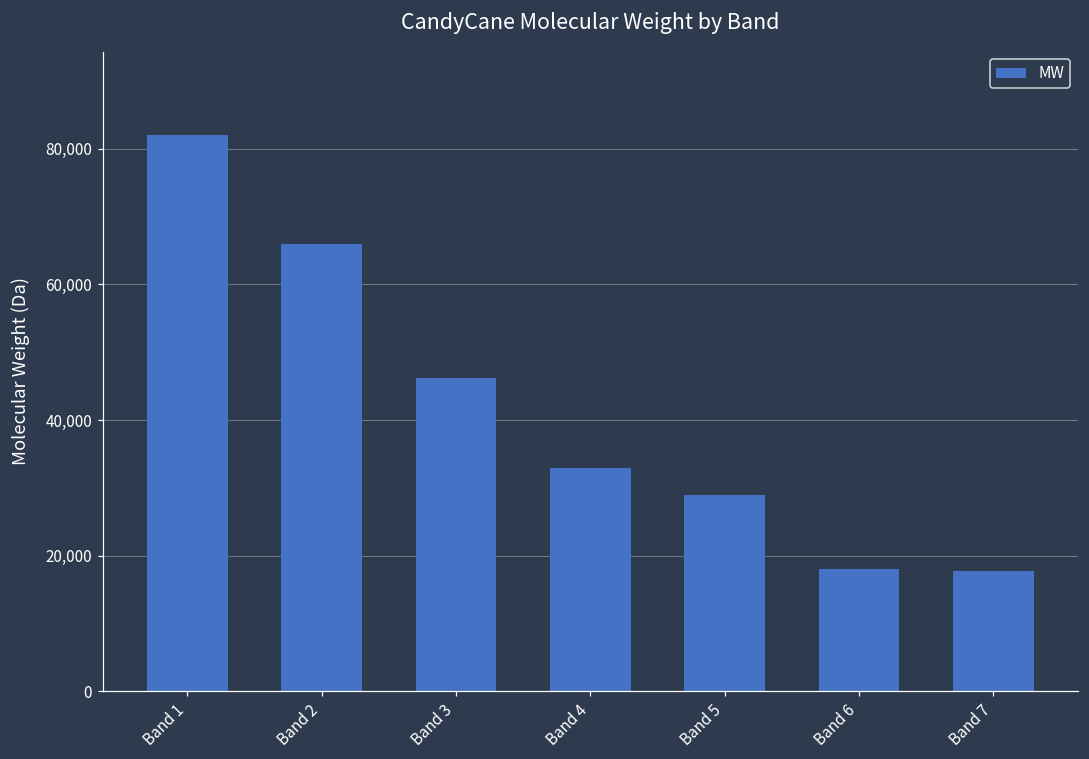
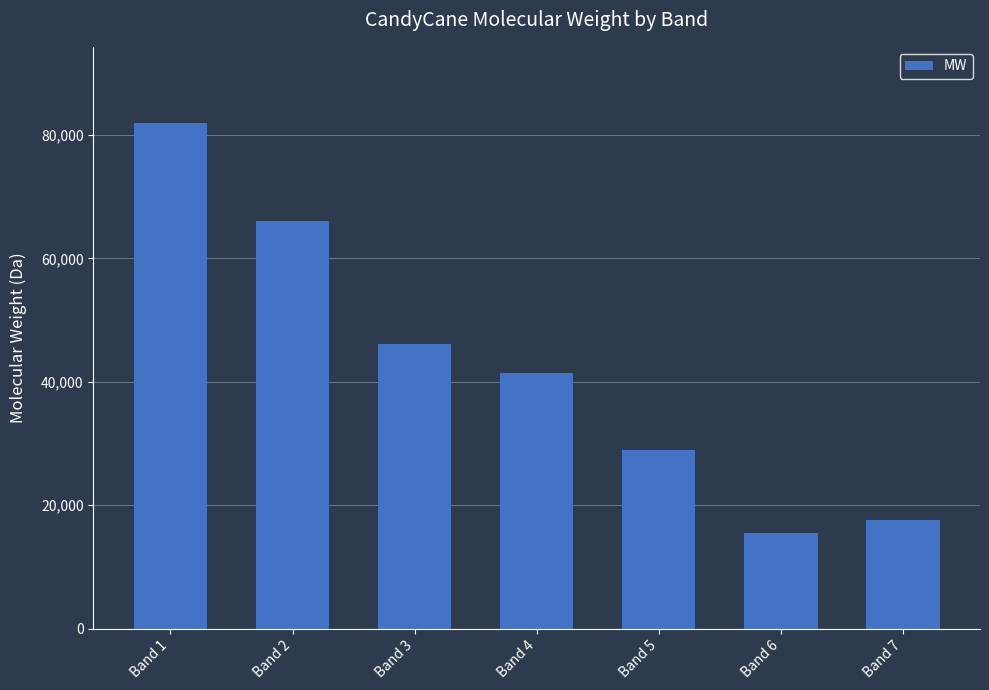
Band 4: 33,000 -> 42,000
Band 6: 18,000 -> 16,000
